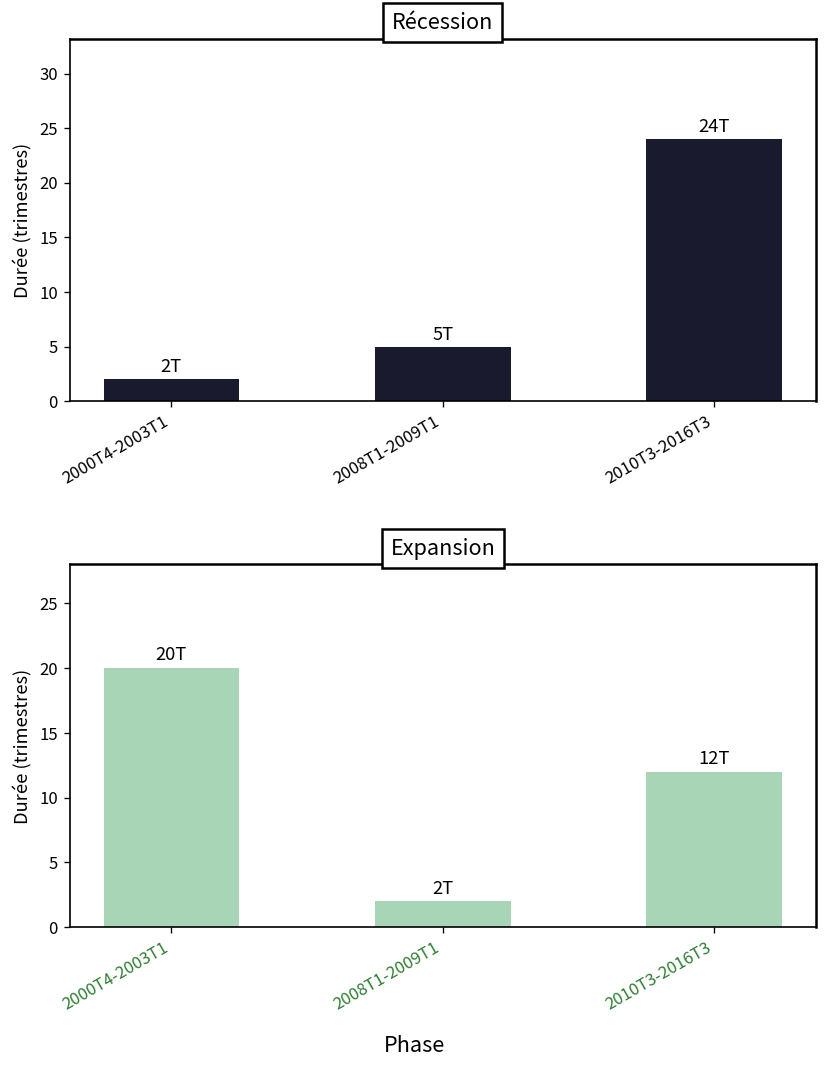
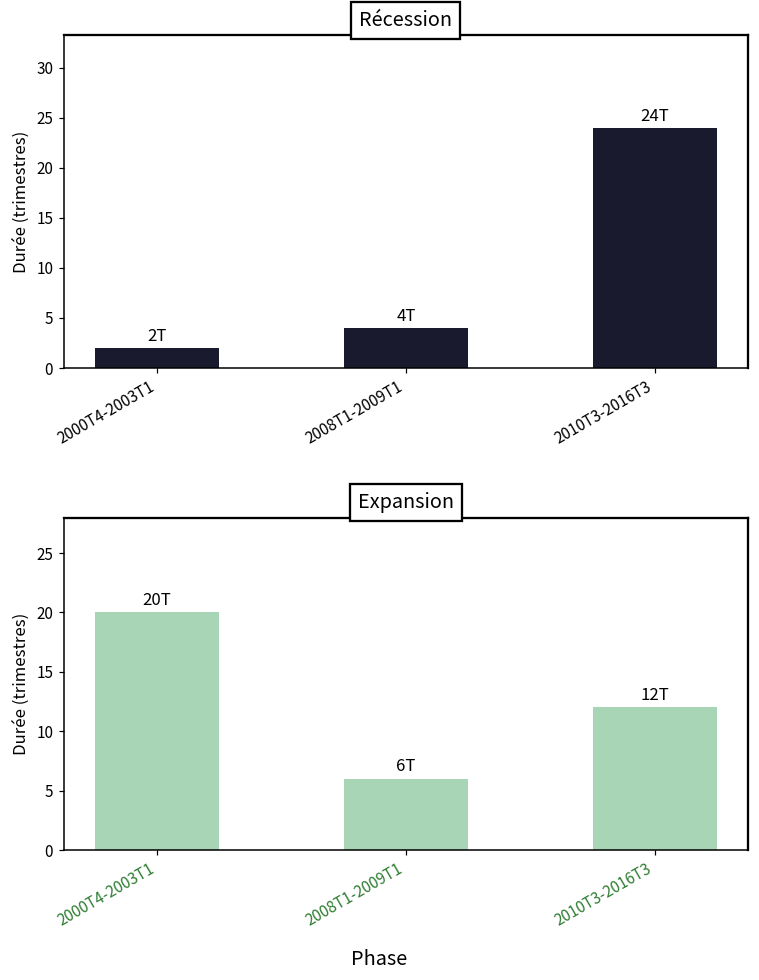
Récession, 2008T1-2009T1: 5T -> 4T
Expansion, 2008T1-2009T1: 2T -> 6T
